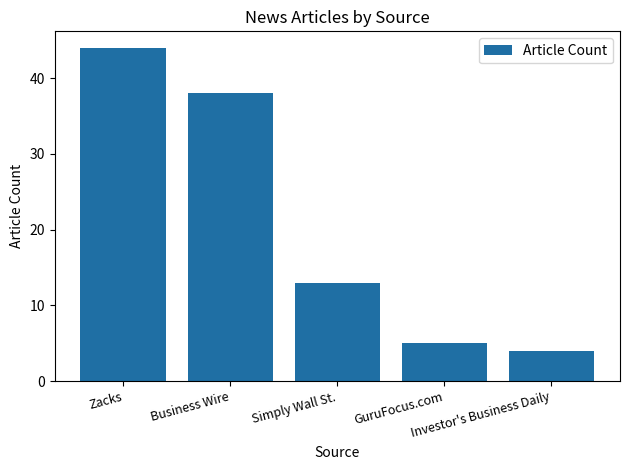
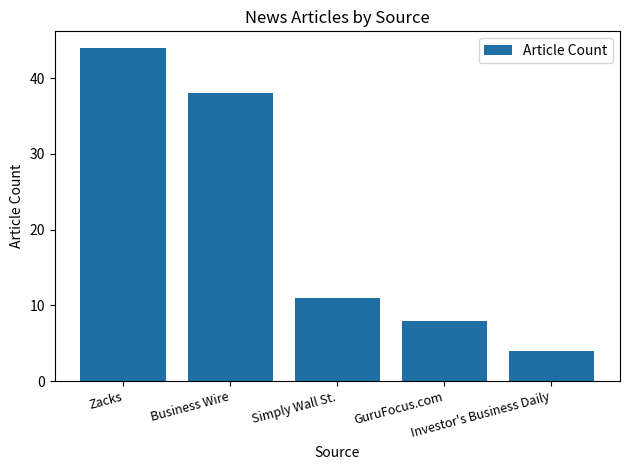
Simply Wall St.: 13 -> 11
GuruFocus.com: 5 -> 8
